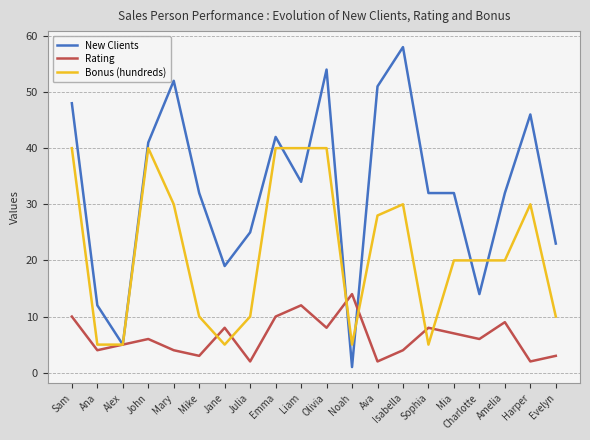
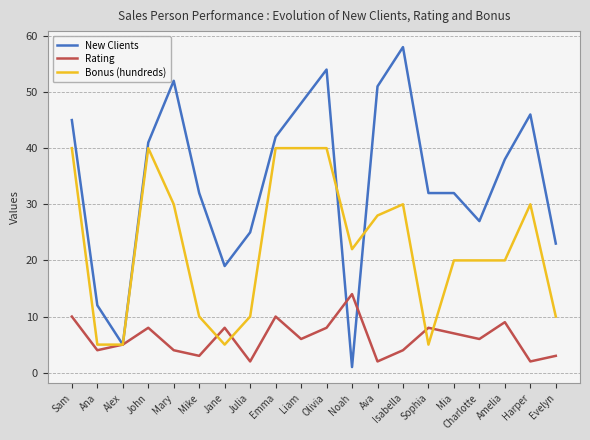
New Clients, Sam: 48 -> 45
Rating, John: 6 -> 8
New Clients, Liam: 34 -> 48
Rating, Liam: 12 -> 6
Bonus (hundreds), Noah: 5 -> 22
New Clients, Charlotte: 14 -> 27
New Clients, Amelia: 32 -> 38
